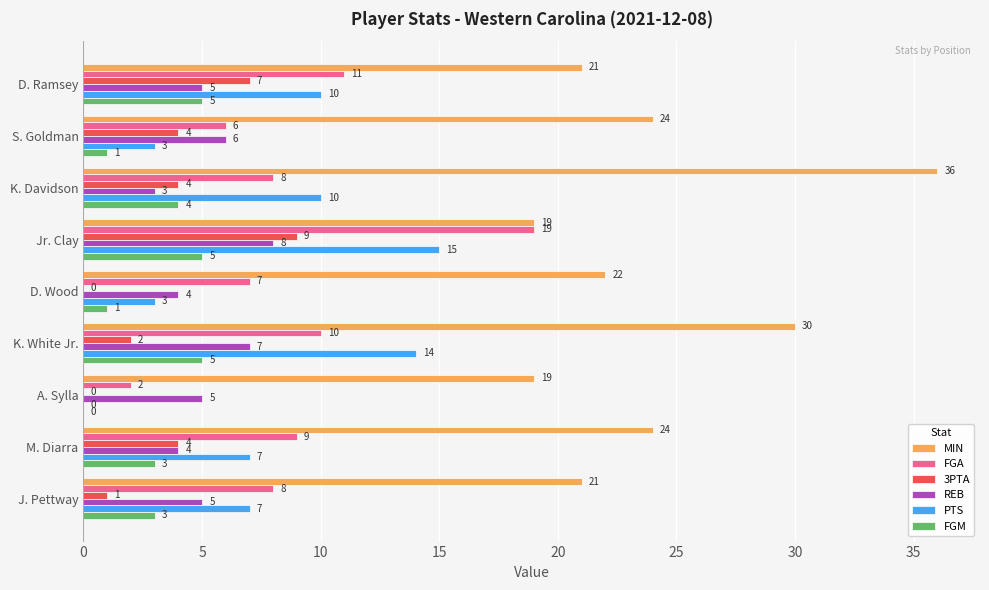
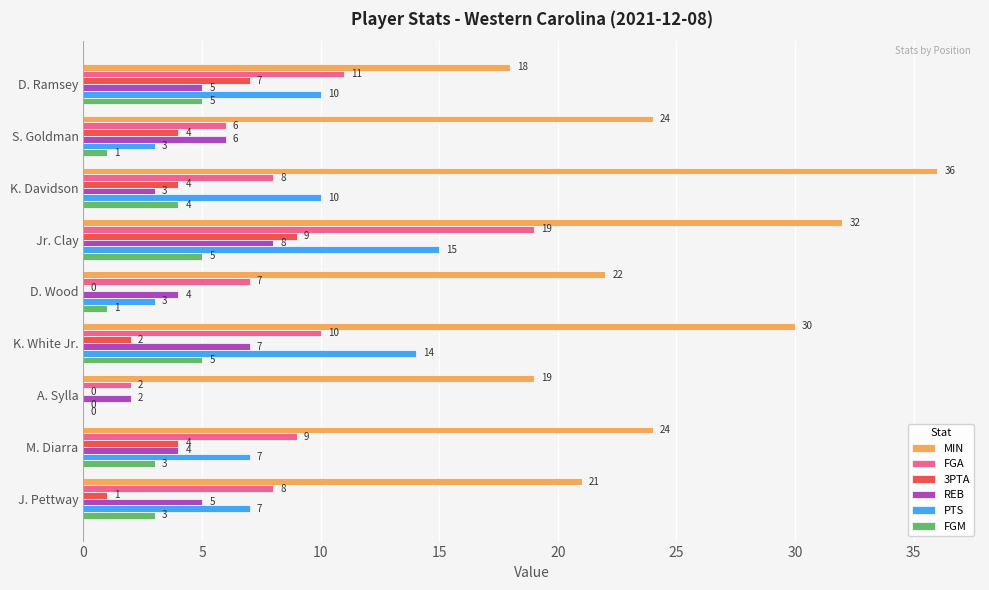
MIN, D. Ramsey: 21 -> 18
MIN, Jr. Clay: 19 -> 32
REB, A. Sylla: 5 -> 2
